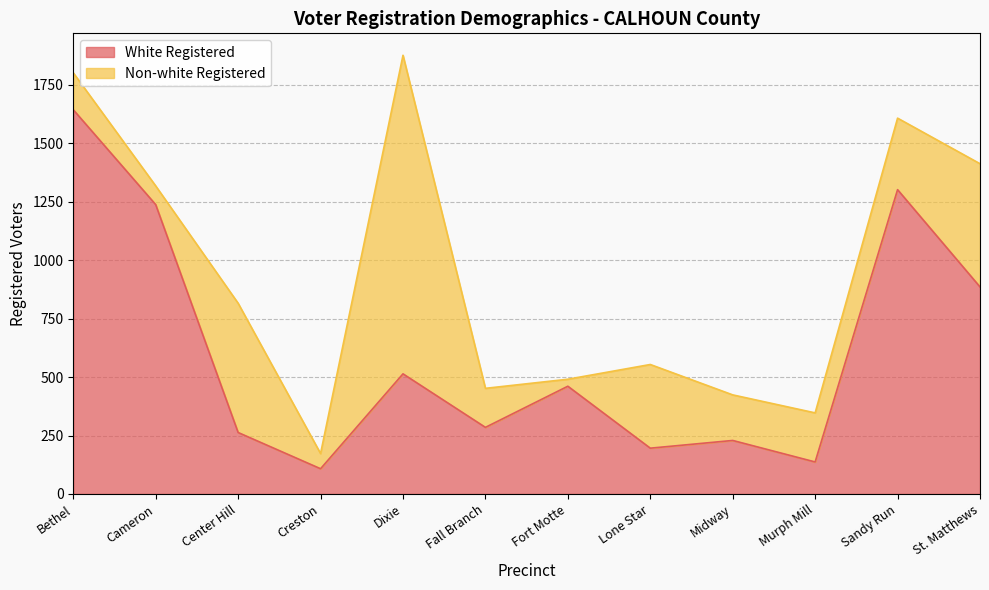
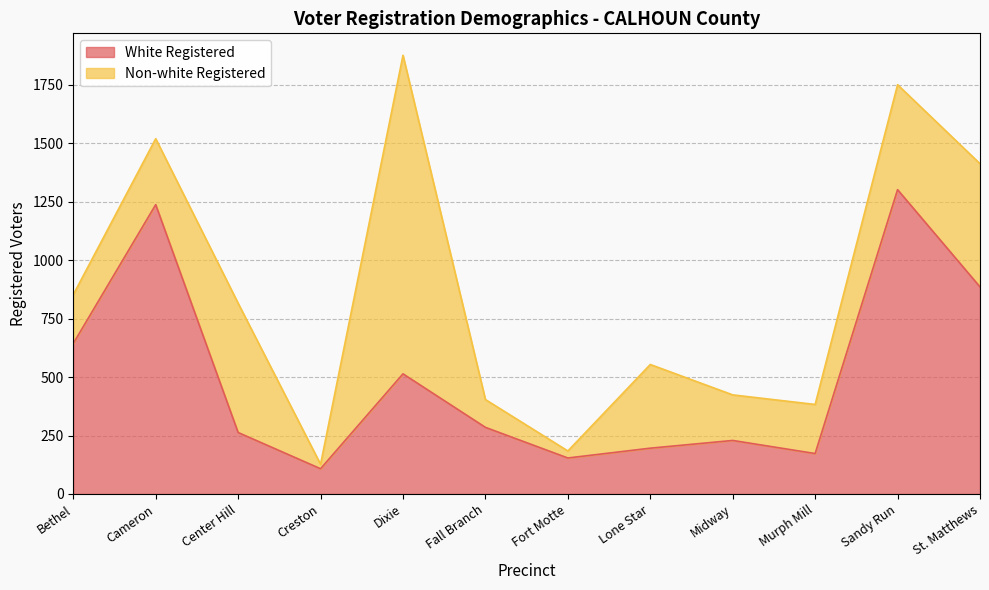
White Registered, Bethel: 1640 -> 640
Non-white Registered, Bethel: 160 -> 210
Non-white Registered, Cameron: 80 -> 280
Non-white Registered, Creston: 70 -> 20
Non-white Registered, Fall Branch: 170 -> 120
White Registered, Fort Motte: 460 -> 150
White Registered, Murph Mill: 140 -> 170
Non-white Registered, Sandy Run: 310 -> 450
